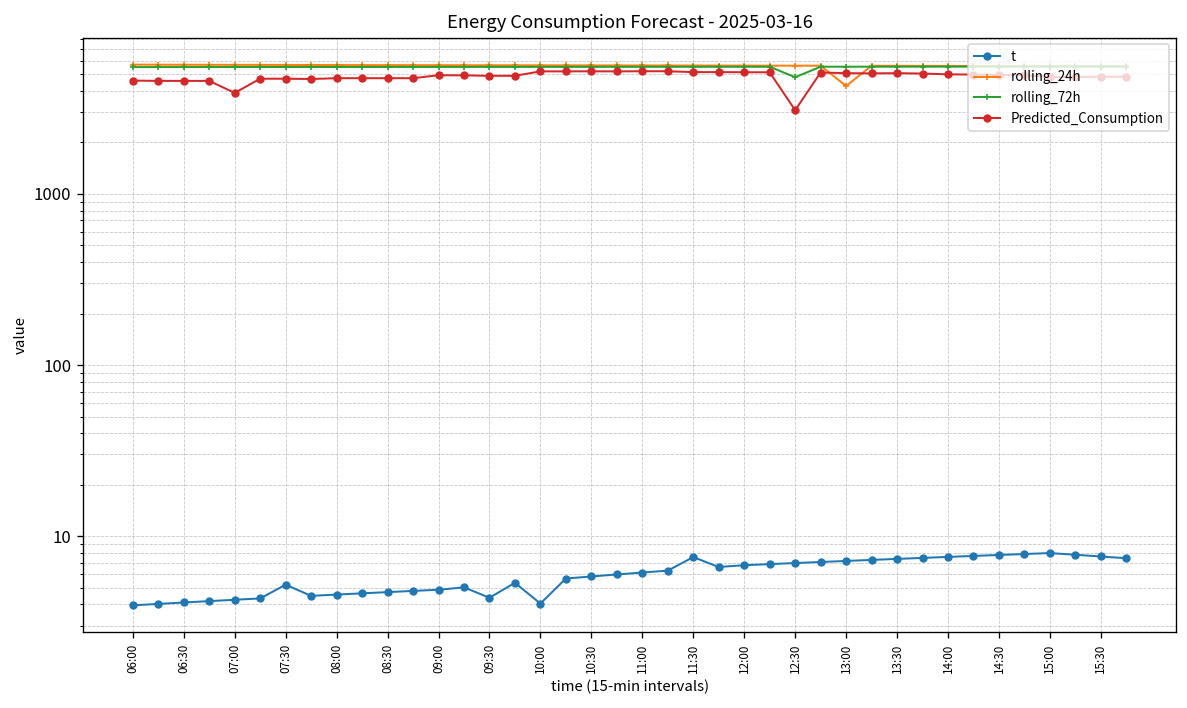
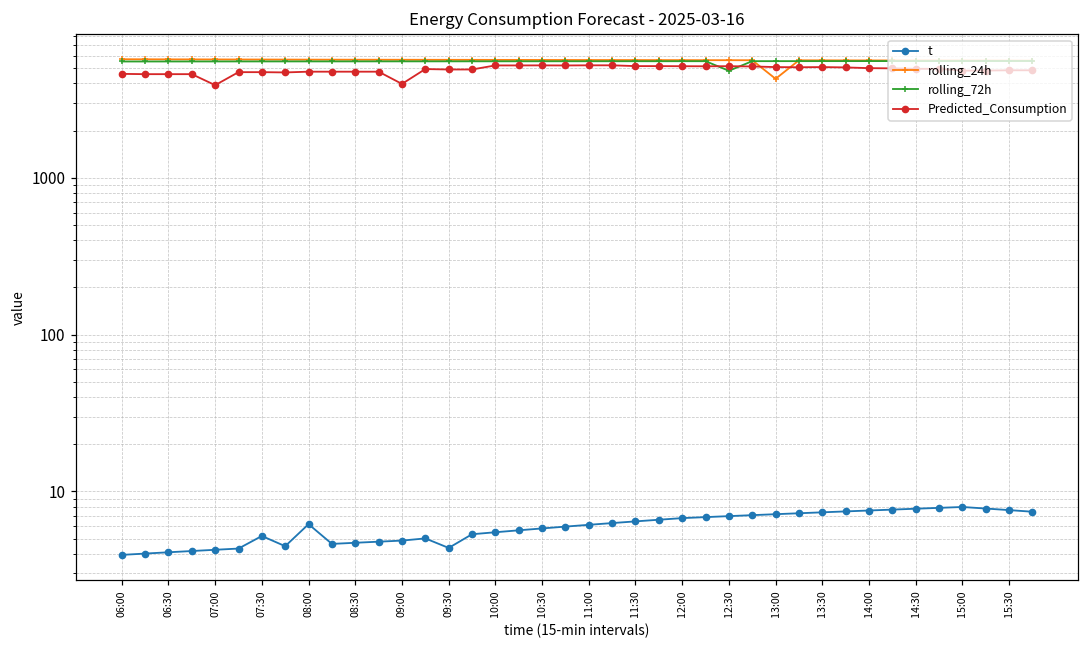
t, 08:00: 4.6 -> 6.2
Predicted_Consumption, 09:00: 4900 -> 4000
t, 10:00: 4.0 -> 5.5
t, 11:30: 8 -> 6
Predicted_Consumption, 12:30: 3100 -> 5100
